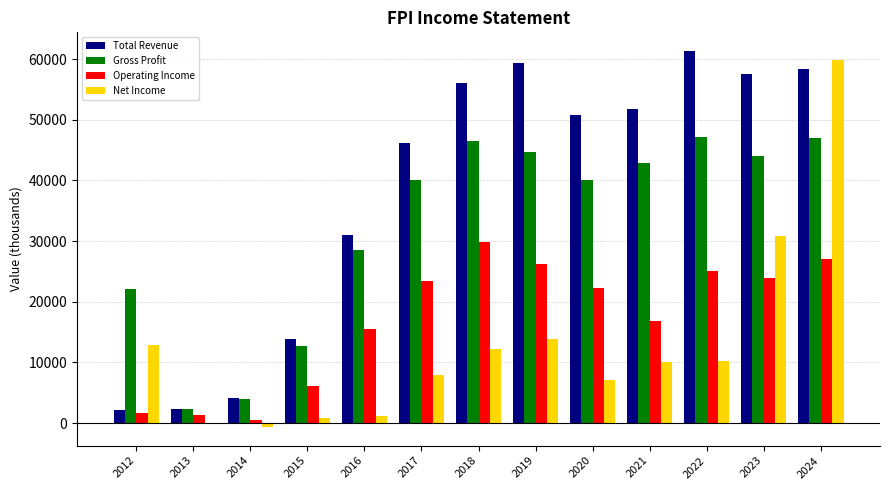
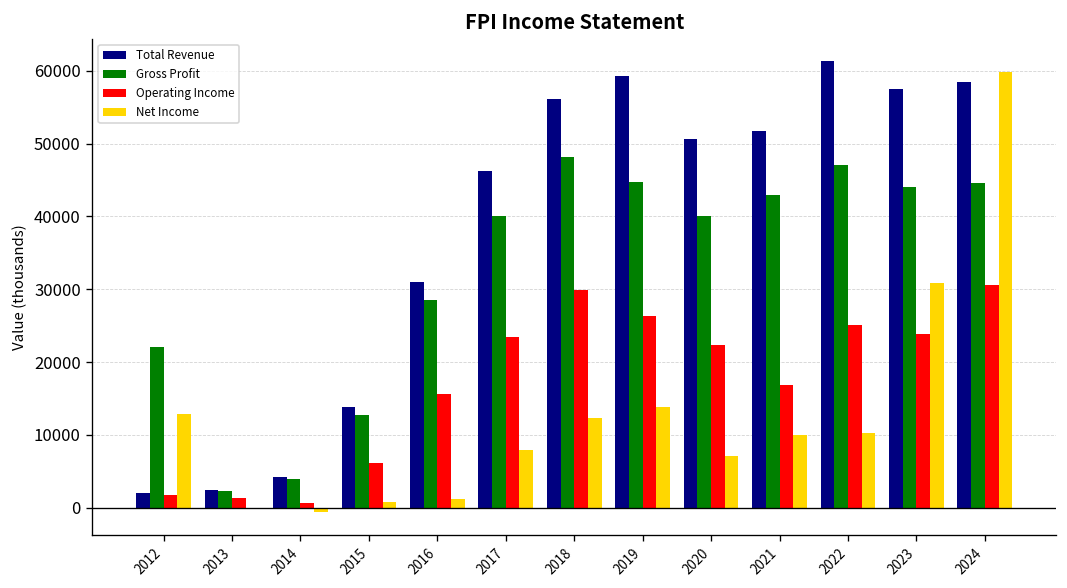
Gross Profit, 2018: 46000 -> 48000
Gross Profit, 2024: 47000 -> 45000
Operating Income, 2024: 27000 -> 31000
